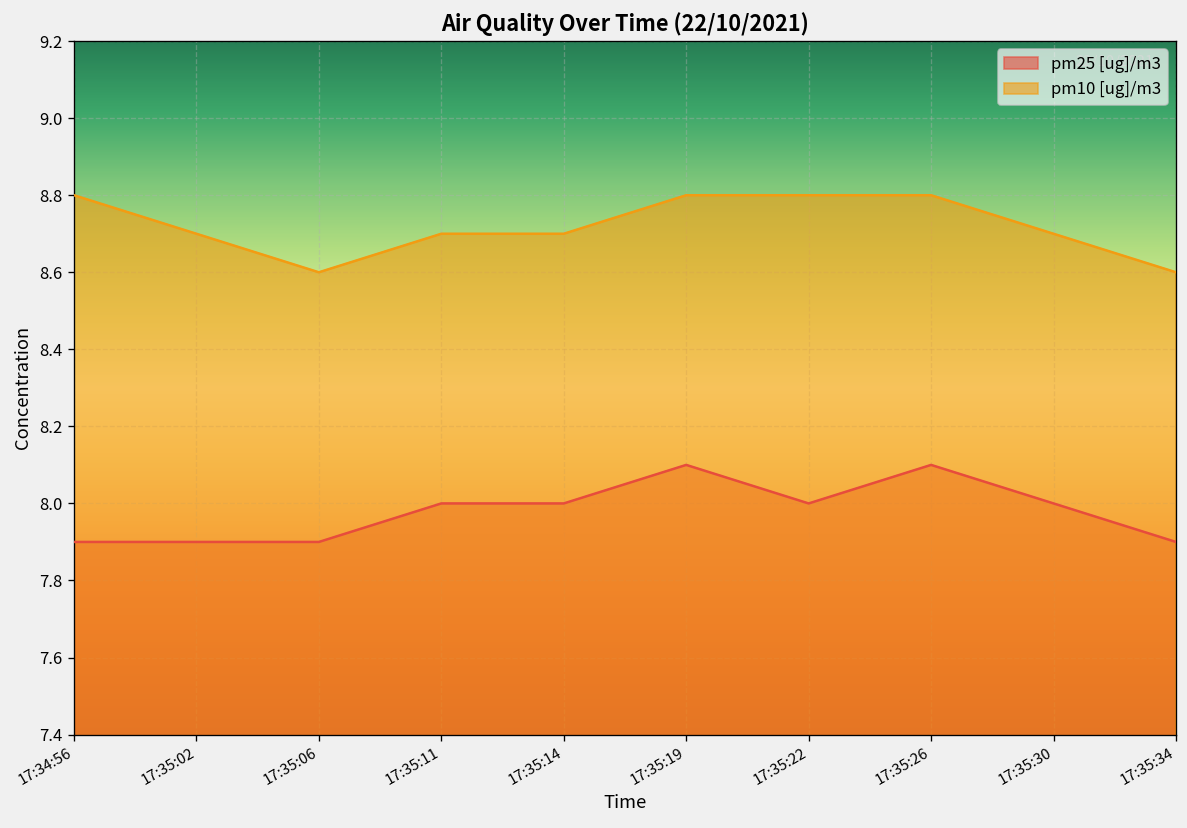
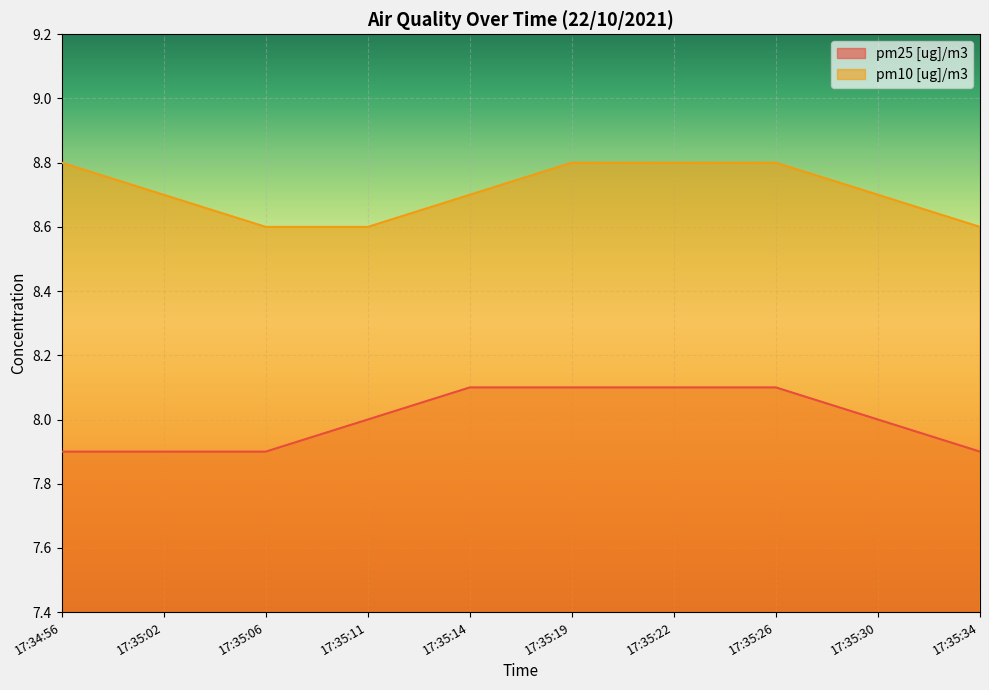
pm10 [ug]/m3, 17:35:11: 8.7 -> 8.6
pm25 [ug]/m3, 17:35:14: 8.0 -> 8.1
pm25 [ug]/m3, 17:35:22: 8.0 -> 8.1
